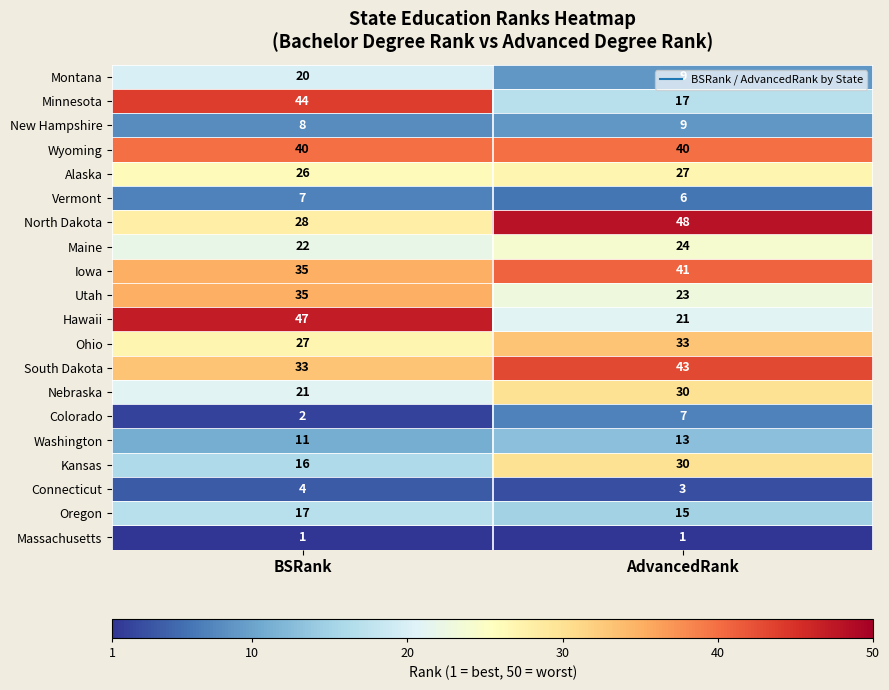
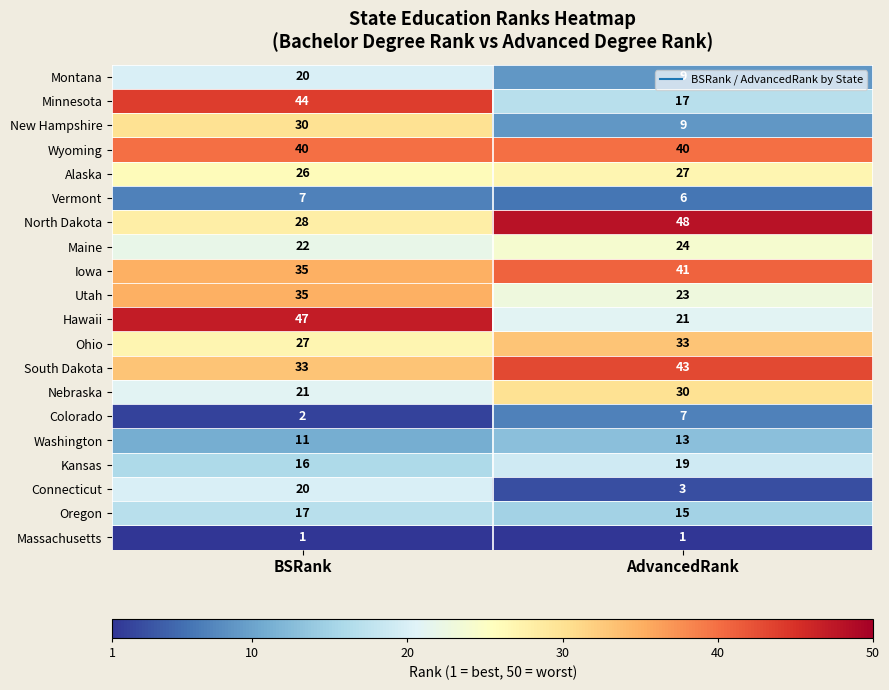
New Hampshire, BSRank: 8 -> 30
Kansas, AdvancedRank: 30 -> 19
Connecticut, BSRank: 4 -> 20
